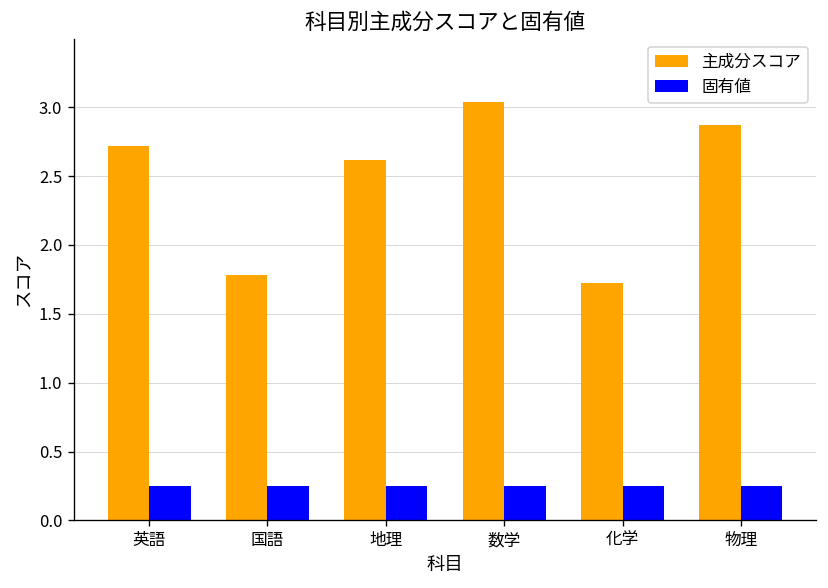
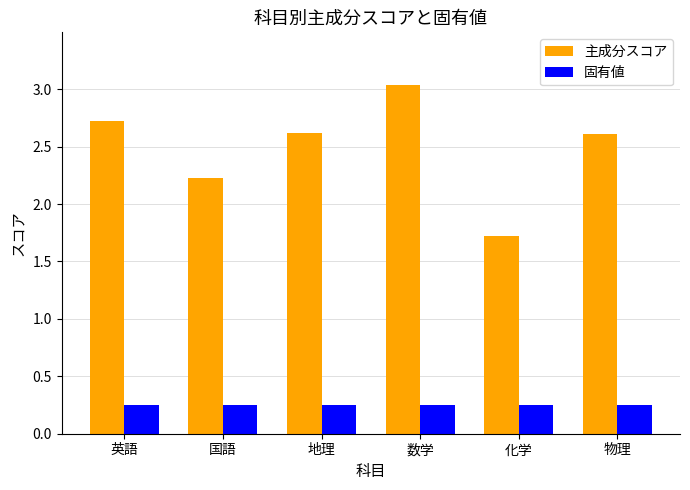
主成分スコア, 国語: 1.78 -> 2.22
主成分スコア, 物理: 2.87 -> 2.61
